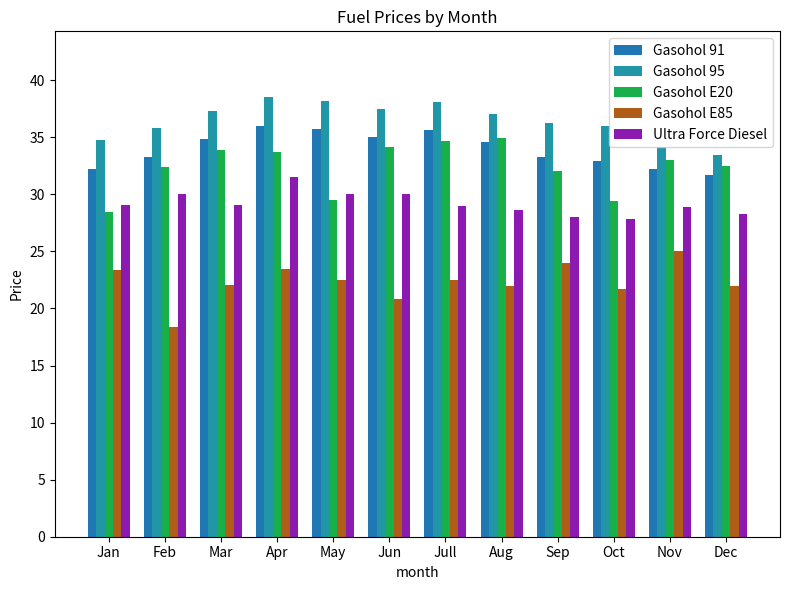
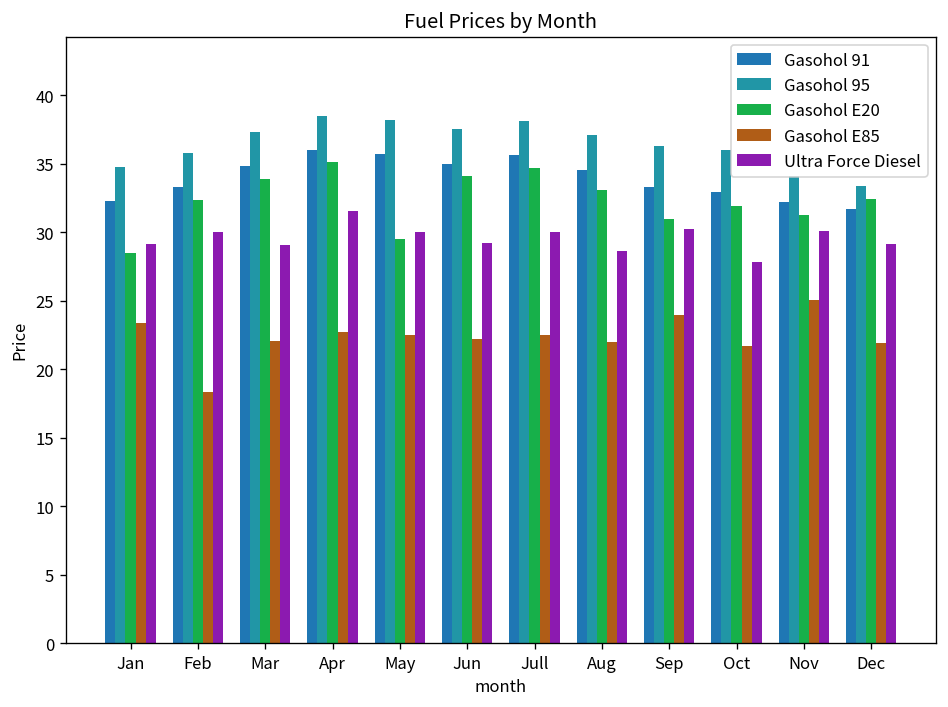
Gasohol E20, Apr: 33.7 -> 35.1
Gasohol E85, Apr: 23.5 -> 22.7
Gasohol E85, Jun: 20.8 -> 22.2
Ultra Force Diesel, Jun: 30.0 -> 29.2
Ultra Force Diesel, Jull: 29.0 -> 30.0
Gasohol E20, Aug: 34.9 -> 33.0
Gasohol E20, Sep: 32.1 -> 31.0
Ultra Force Diesel, Sep: 28.0 -> 30.2
Gasohol E20, Oct: 29.4 -> 31.9
Gasohol E20, Nov: 33.0 -> 31.2
Ultra Force Diesel, Nov: 28.9 -> 30.1
Ultra Force Diesel, Dec: 28.3 -> 29.1
